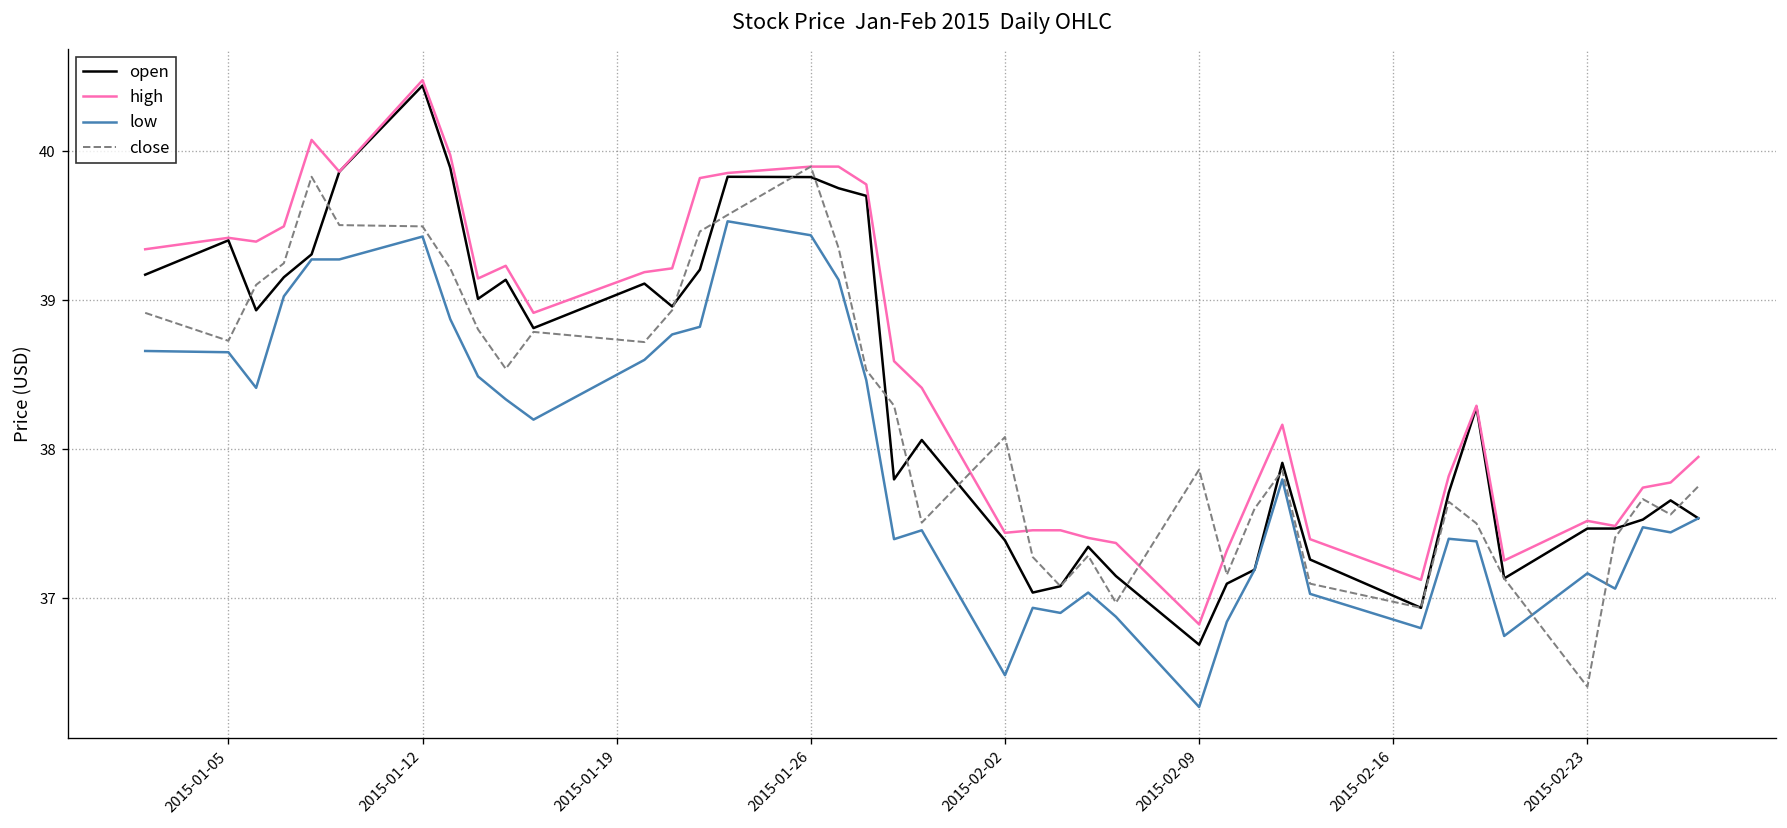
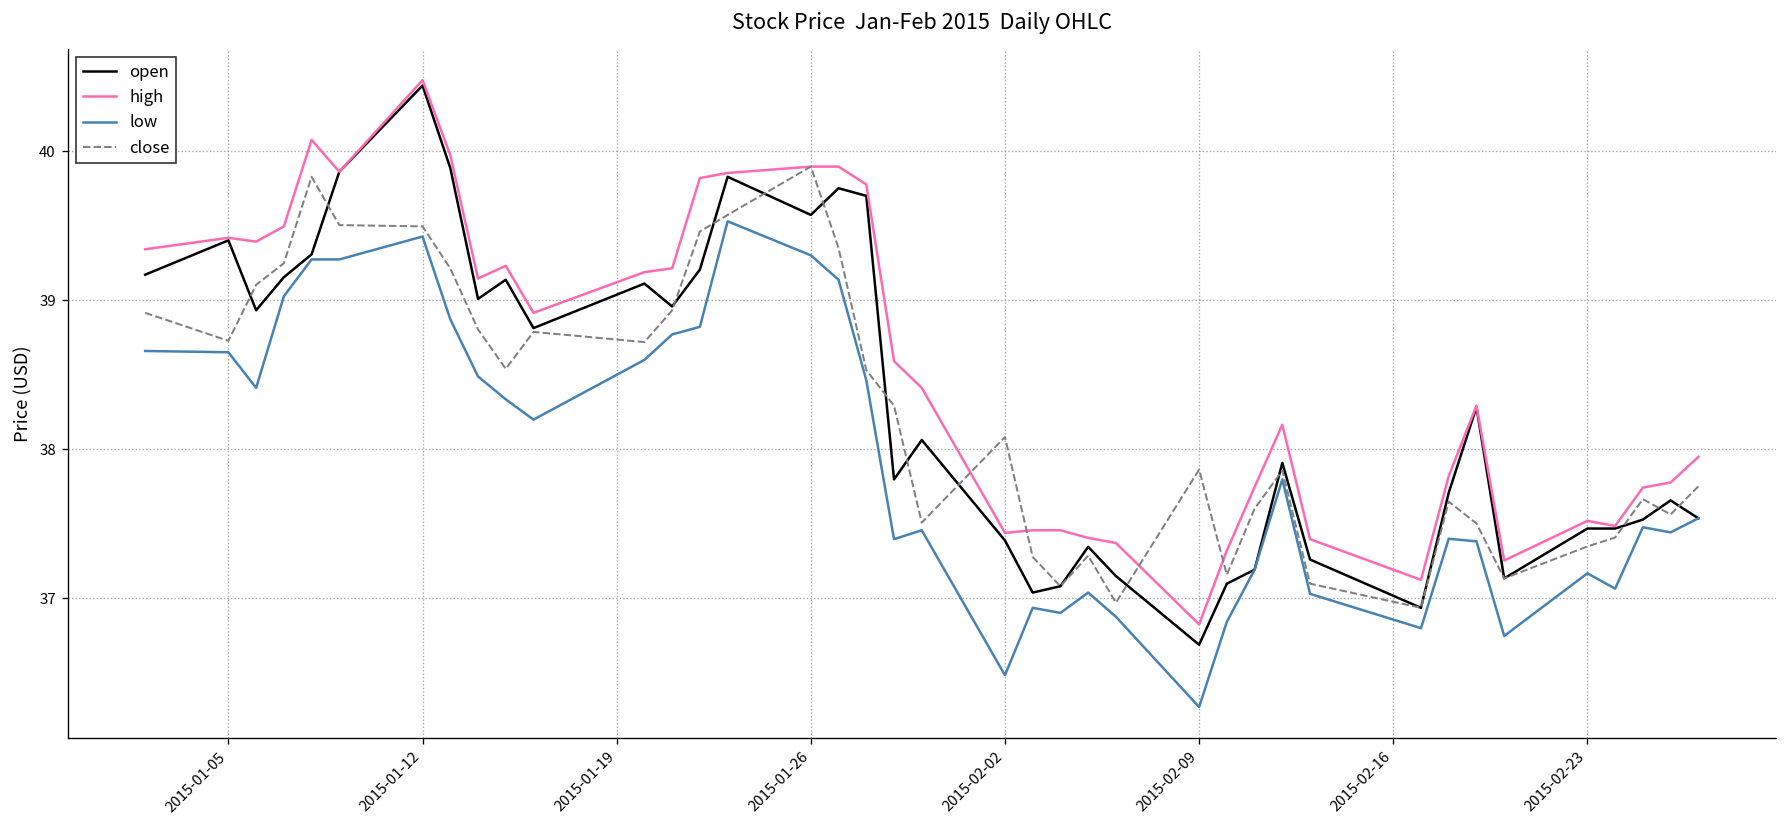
open, 2015-01-26: 39.83 -> 39.57
low, 2015-01-26: 39.44 -> 39.30
close, 2015-02-23: 36.41 -> 37.35
